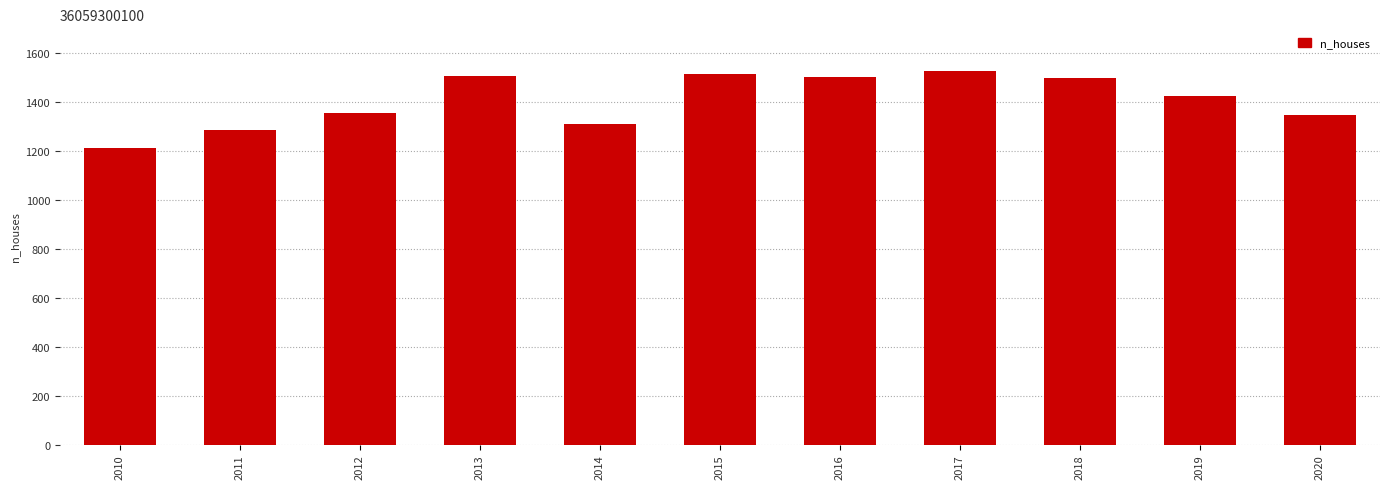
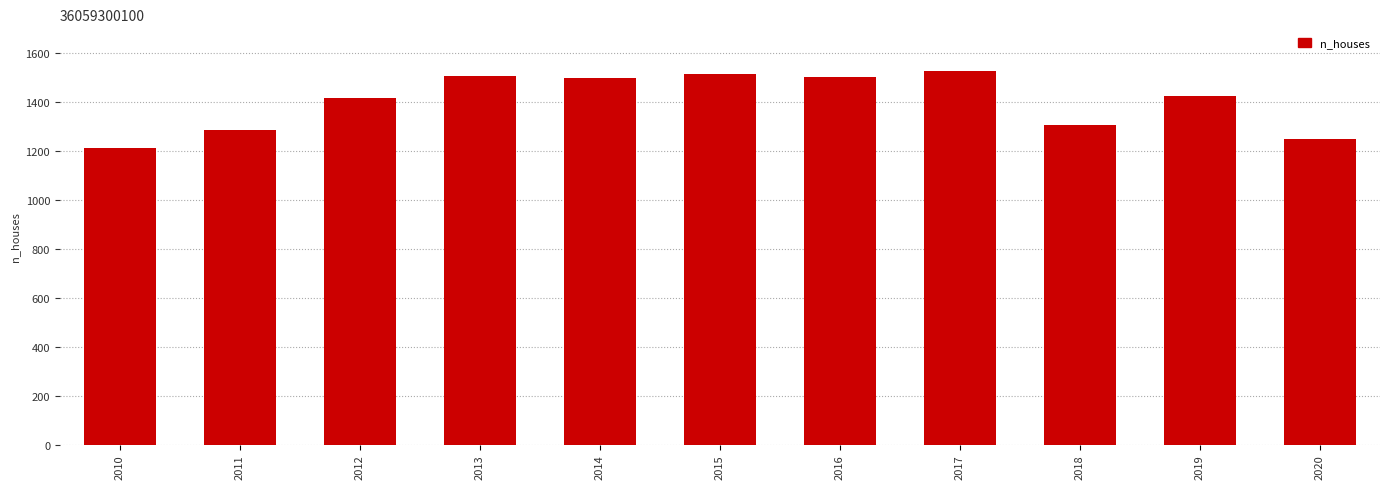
2012: 1360 -> 1420
2014: 1310 -> 1500
2018: 1500 -> 1310
2020: 1350 -> 1250
